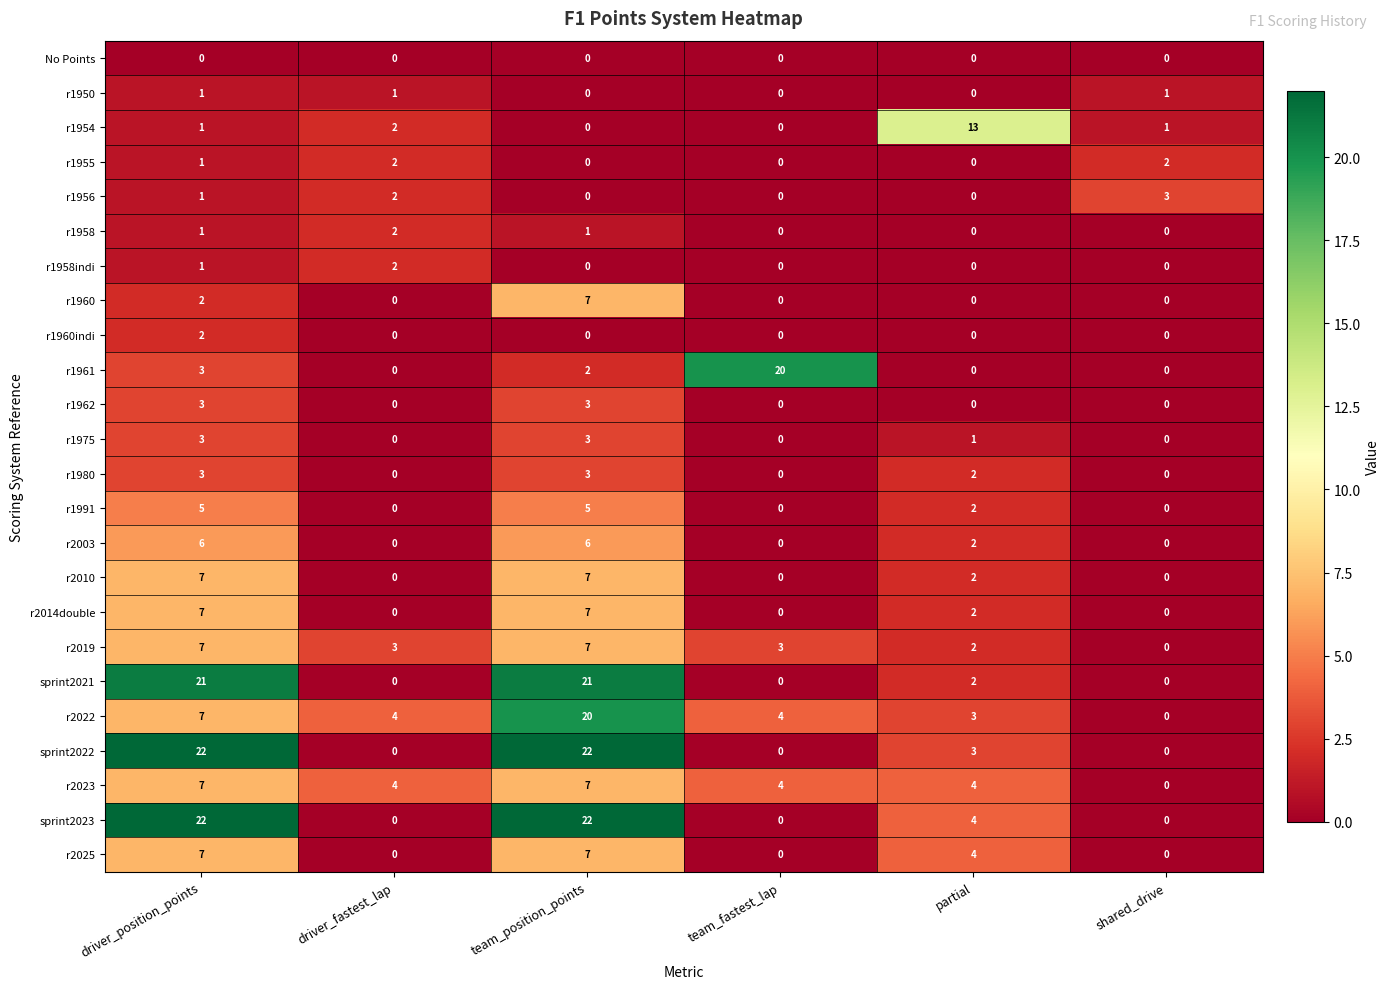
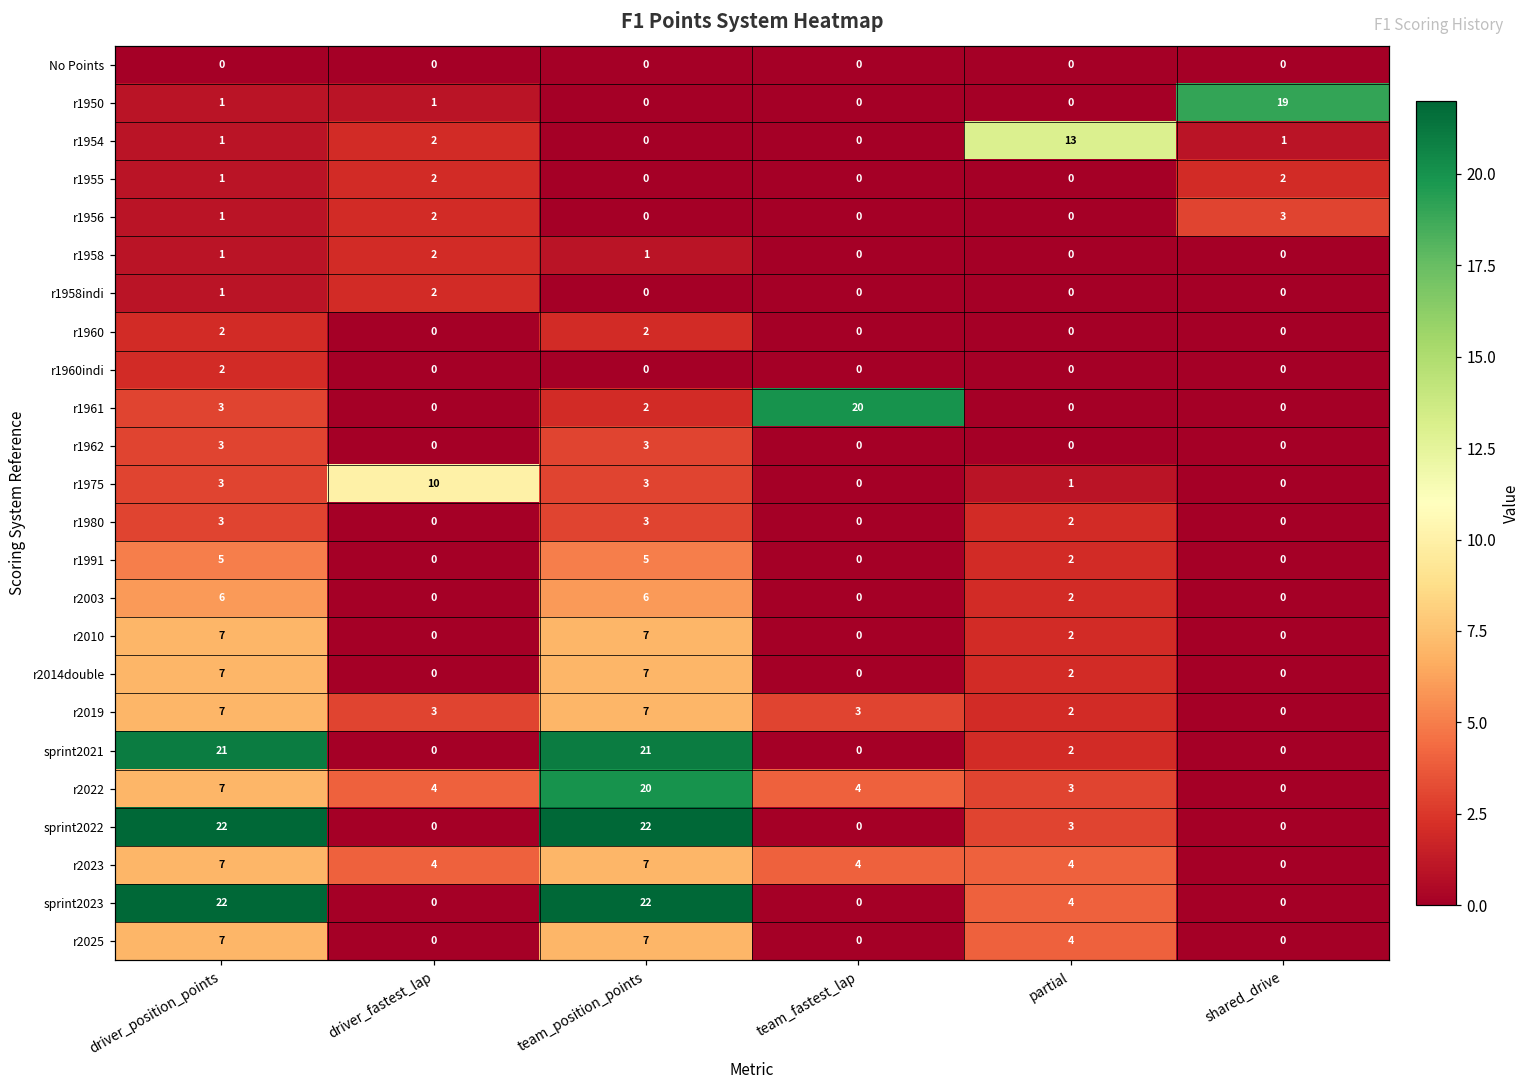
r1950, shared_drive: 1 -> 19
r1960, team_position_points: 7 -> 2
r1975, driver_fastest_lap: 0 -> 10
